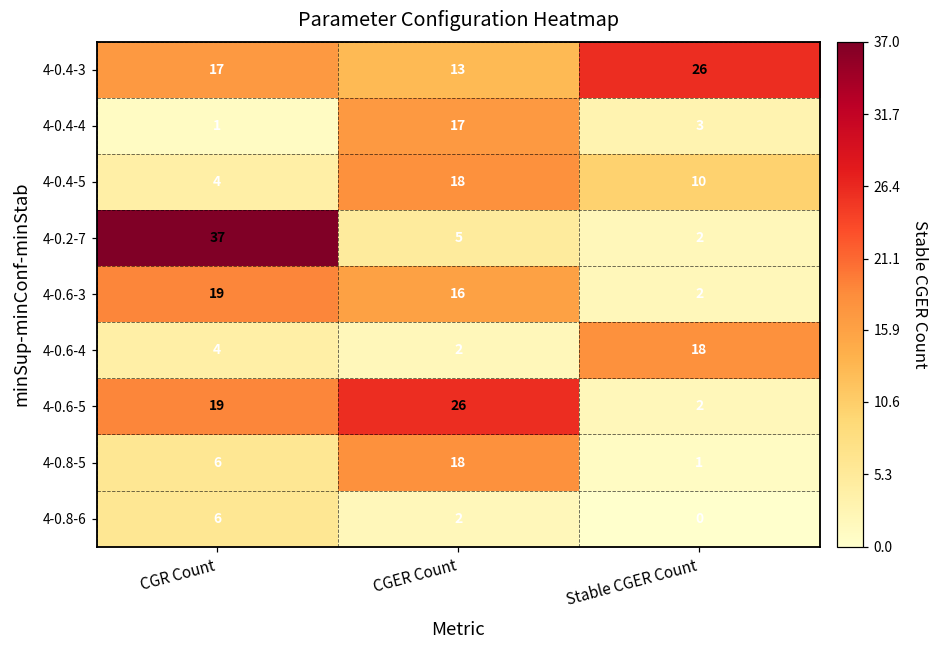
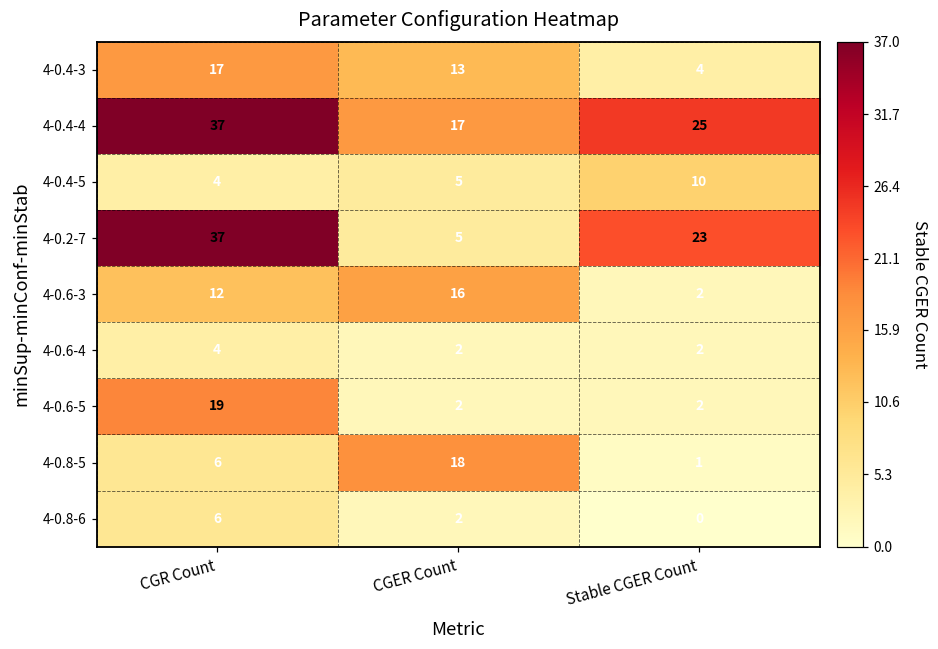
4-0.4-3, Stable CGER Count: 26 -> 4
4-0.4-4, CGR Count: 1 -> 37
4-0.4-4, Stable CGER Count: 3 -> 25
4-0.4-5, CGER Count: 18 -> 5
4-0.2-7, Stable CGER Count: 2 -> 23
4-0.6-3, CGR Count: 19 -> 12
4-0.6-4, Stable CGER Count: 18 -> 2
4-0.6-5, CGER Count: 26 -> 2
